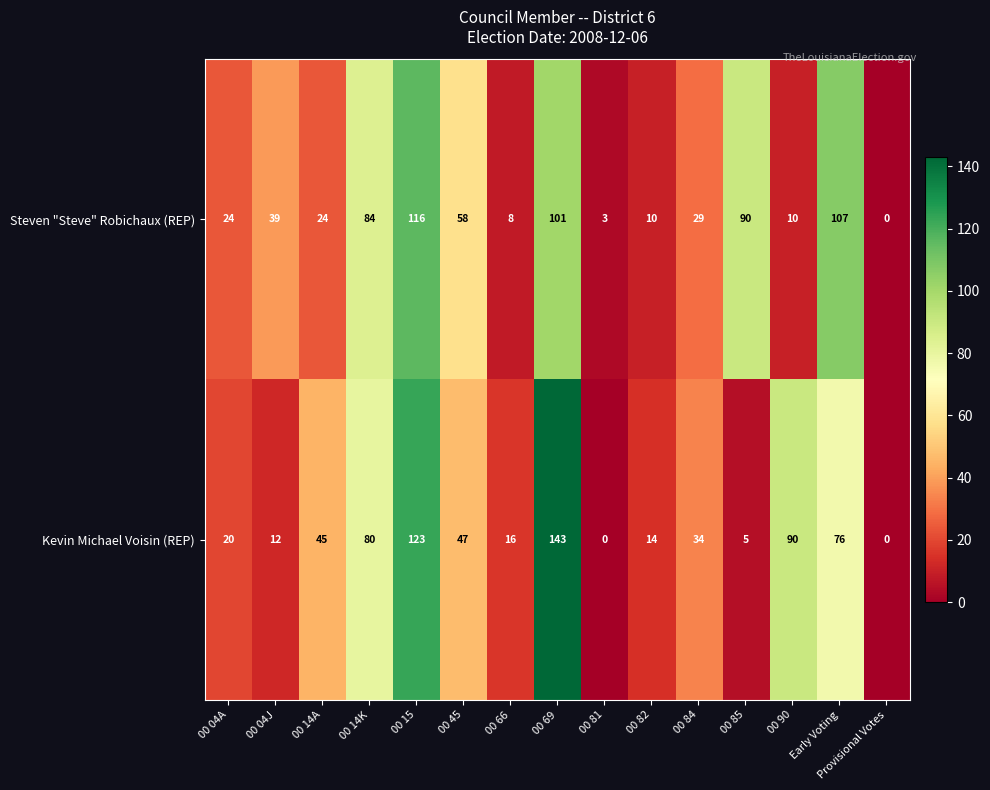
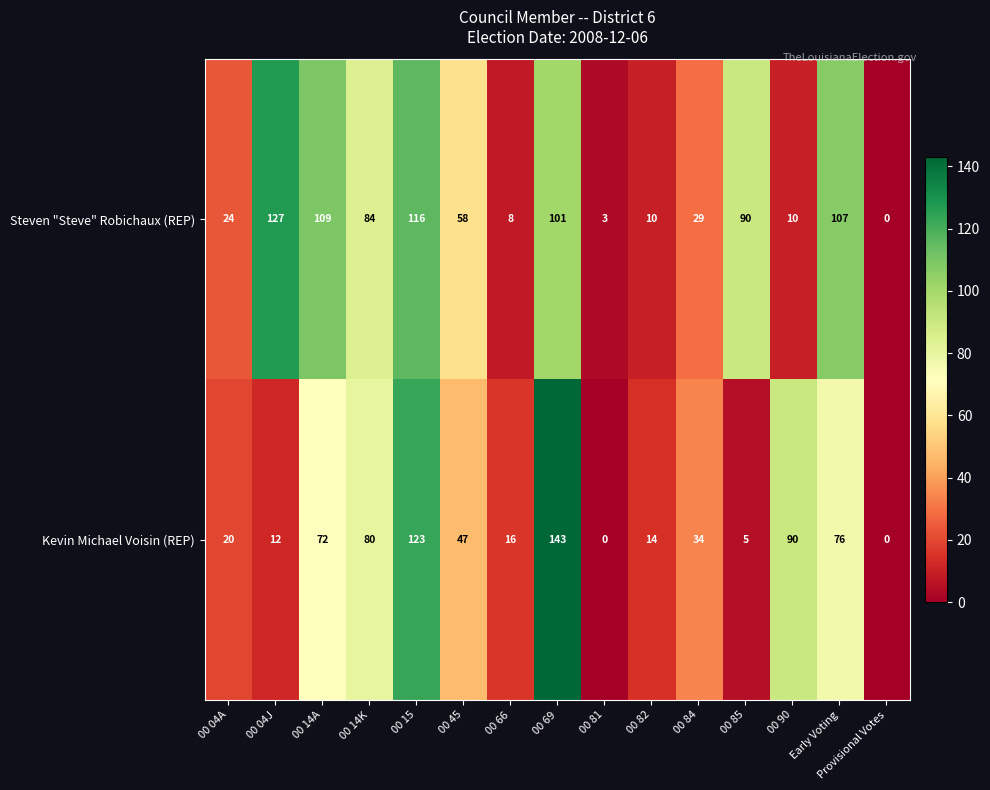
Steven "Steve" Robichaux (REP), 00 04J: 39 -> 127
Steven "Steve" Robichaux (REP), 00 14A: 24 -> 109
Kevin Michael Voisin (REP), 00 14A: 45 -> 72
